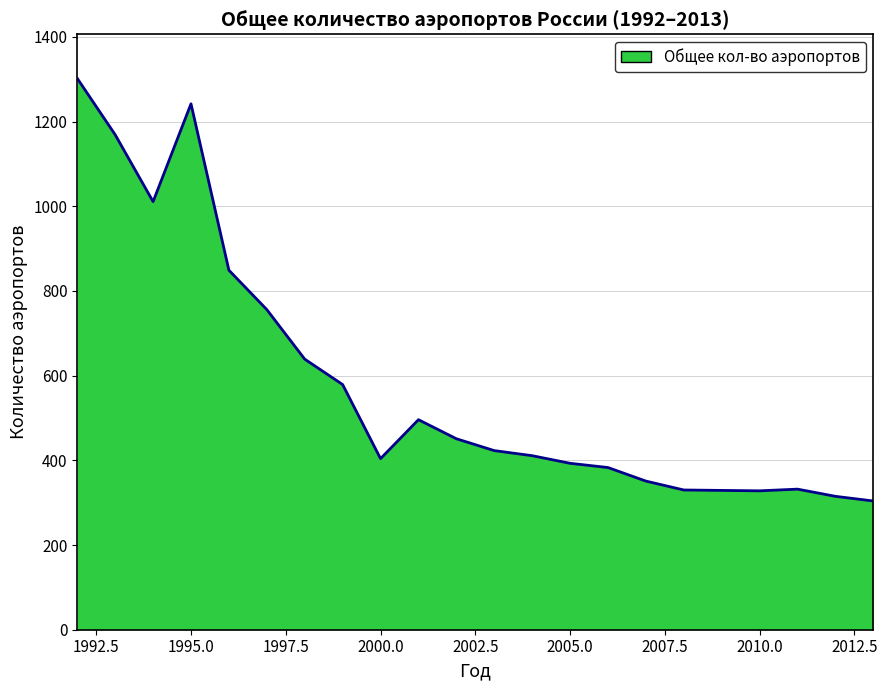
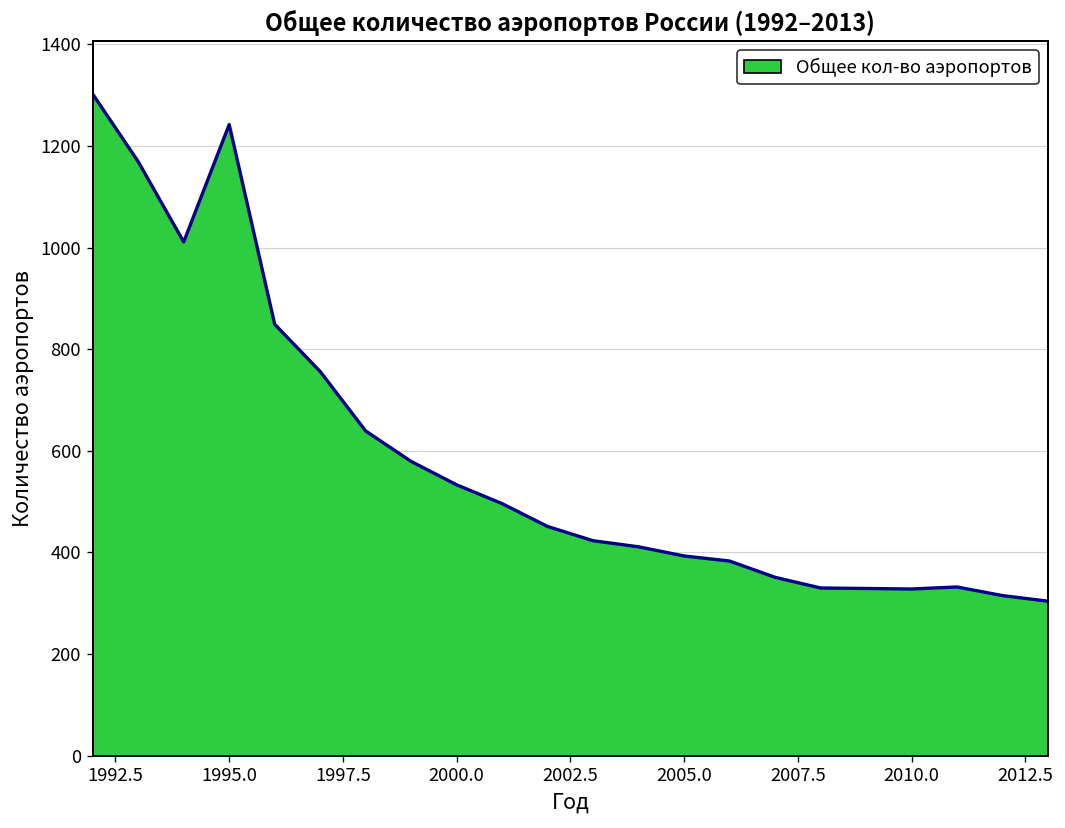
2000.0: 400 -> 530
